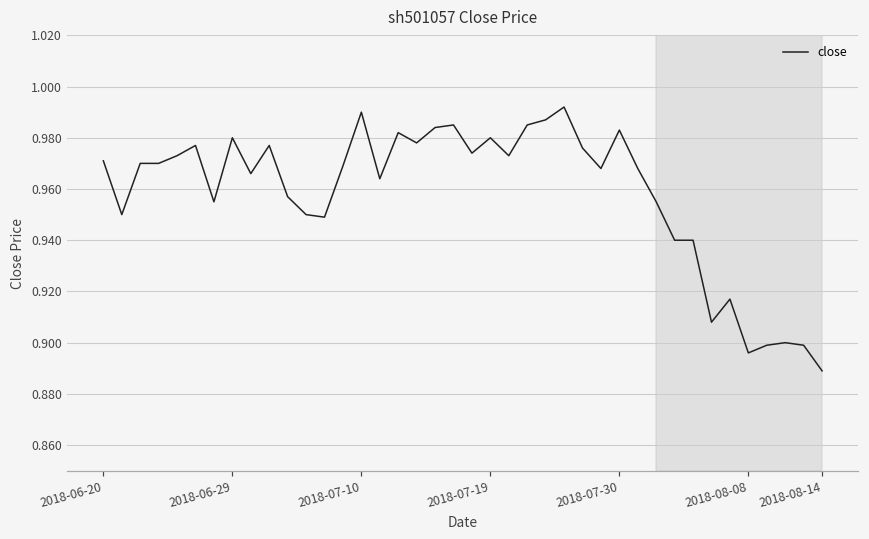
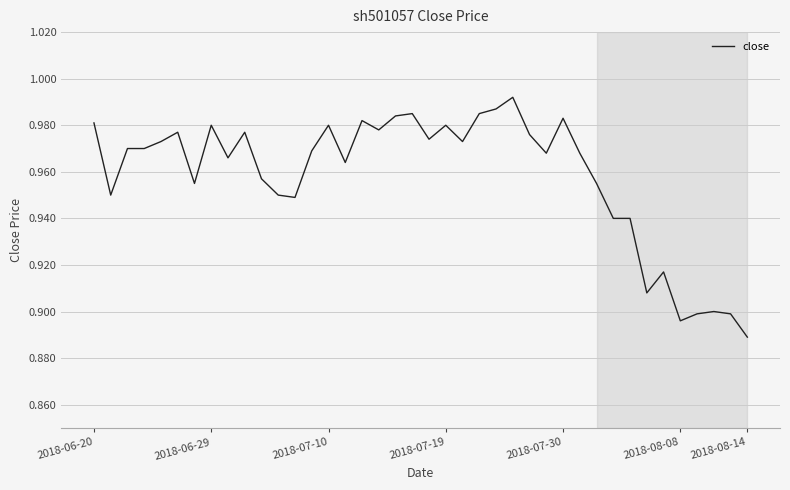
2018-06-20: 0.971 -> 0.981
2018-07-10: 0.99 -> 0.98
